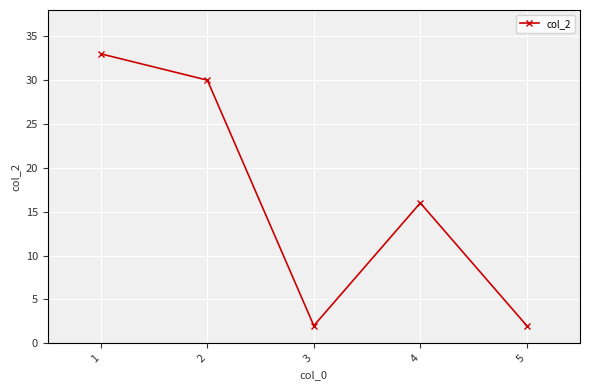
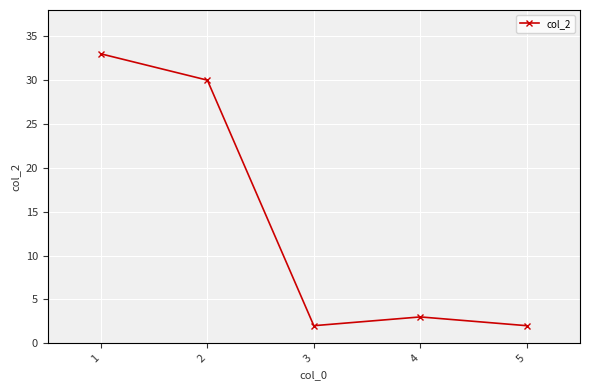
4: 16 -> 3
